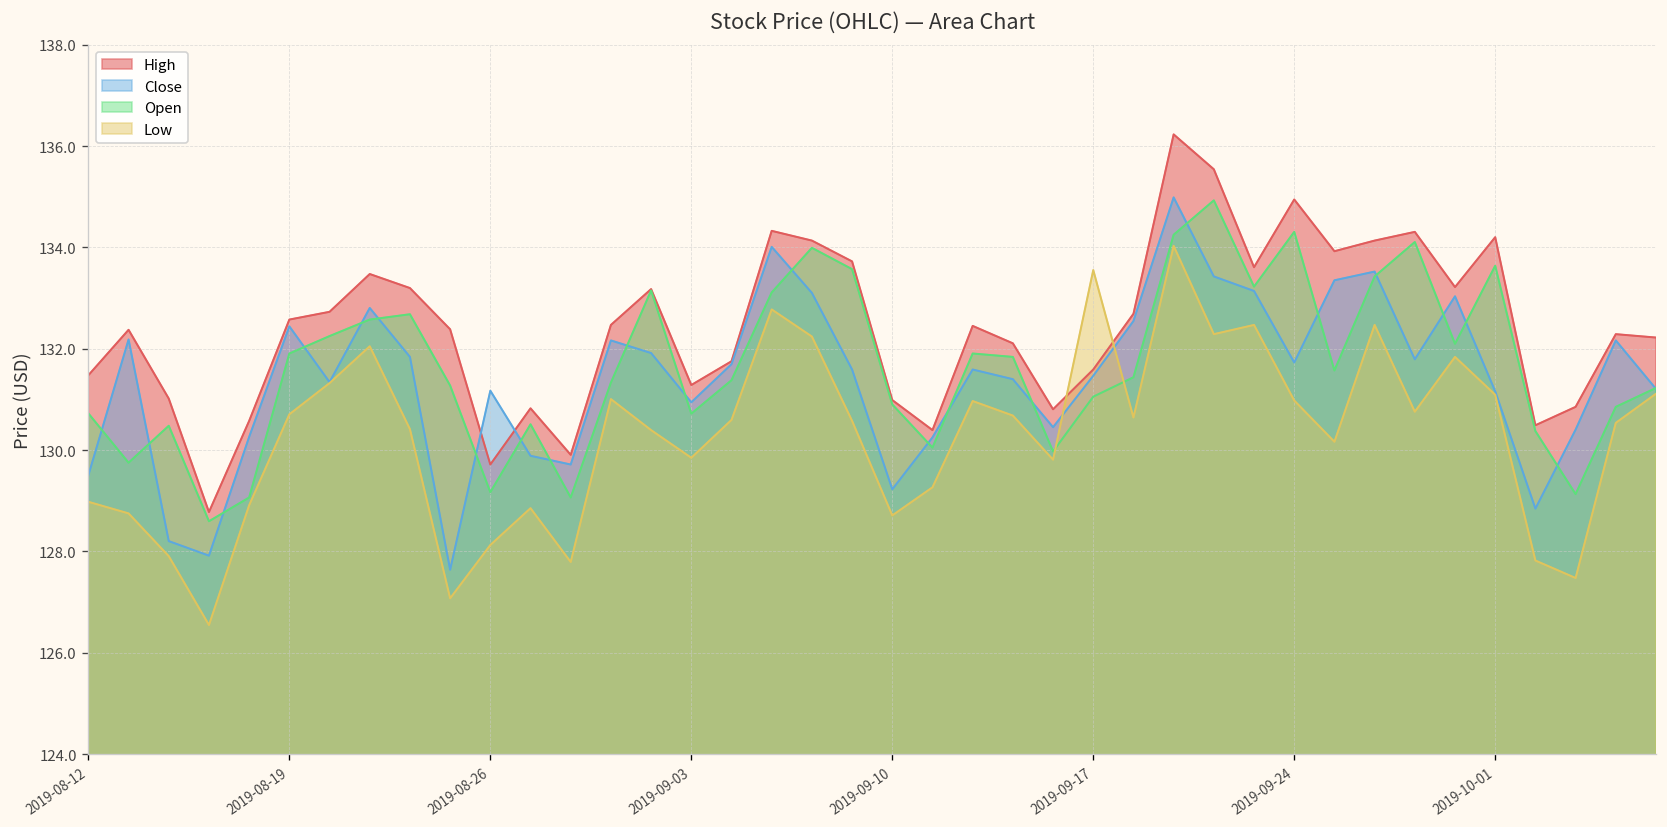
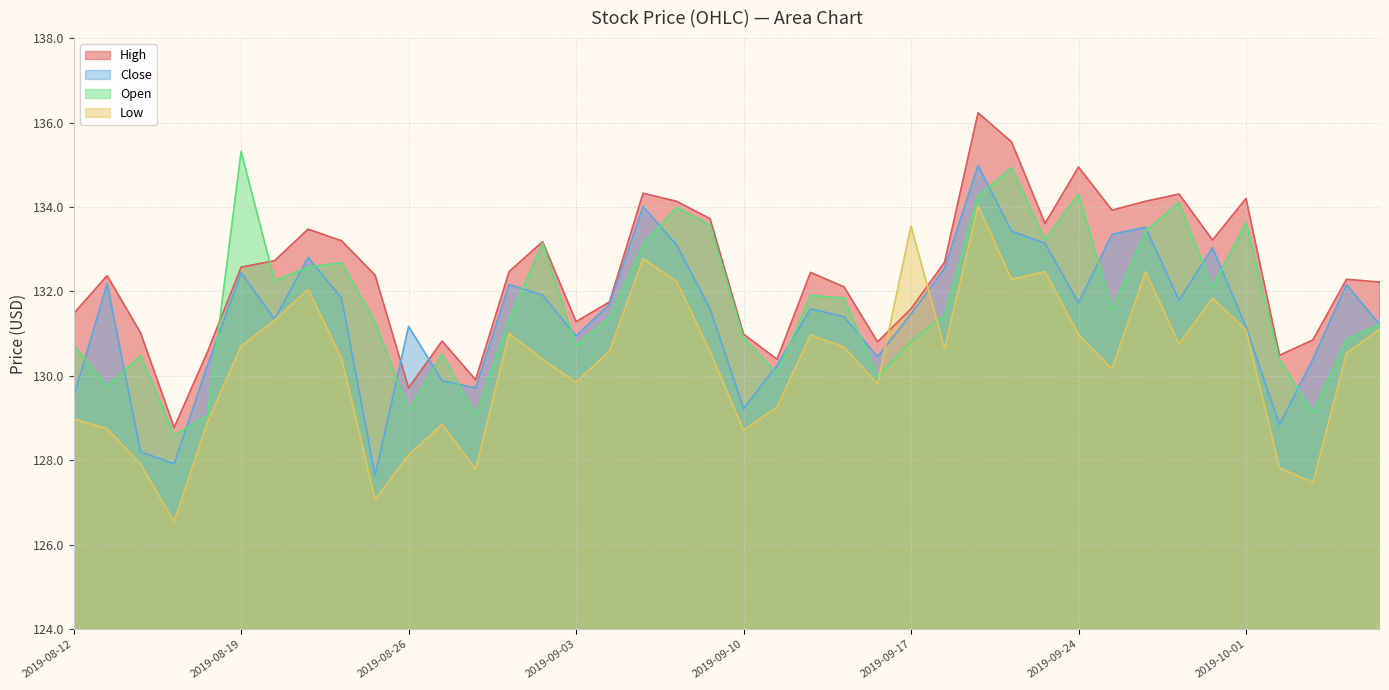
Open, 2019-08-19: 131.9 -> 135.3
Open, 2019-09-17: 131.1 -> 130.8
